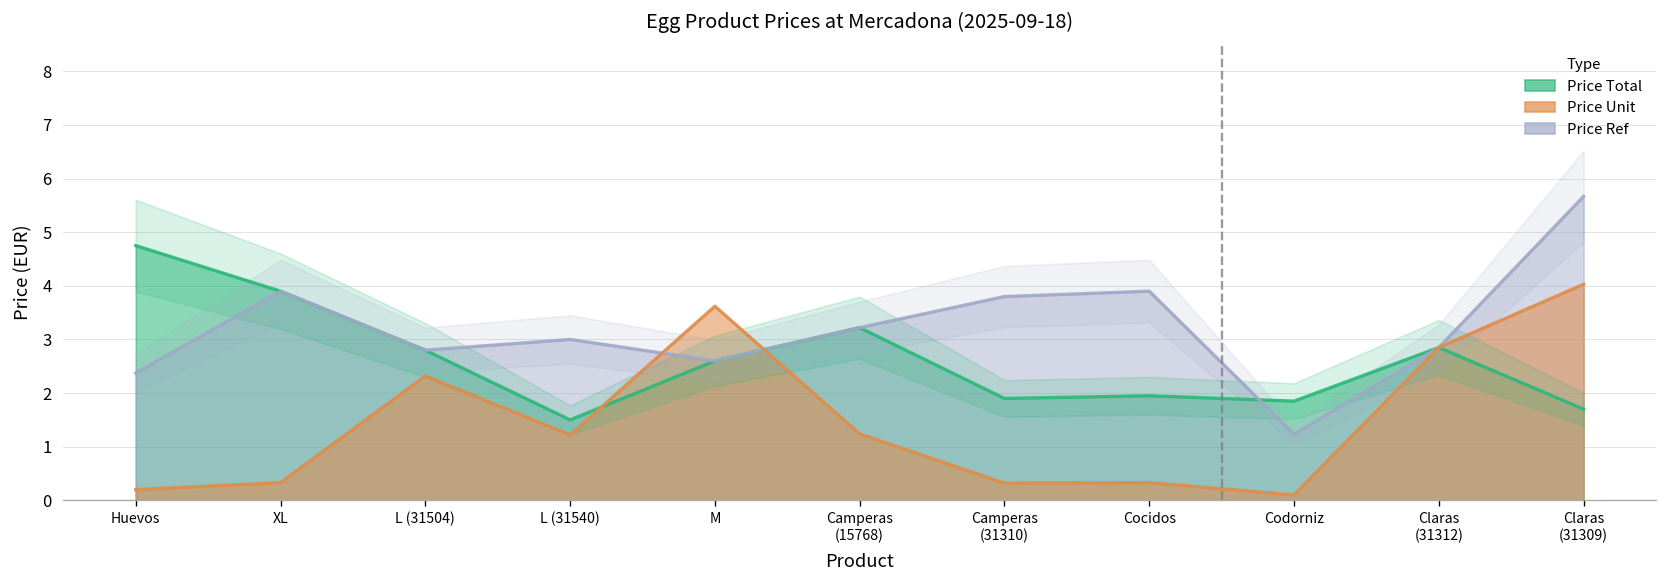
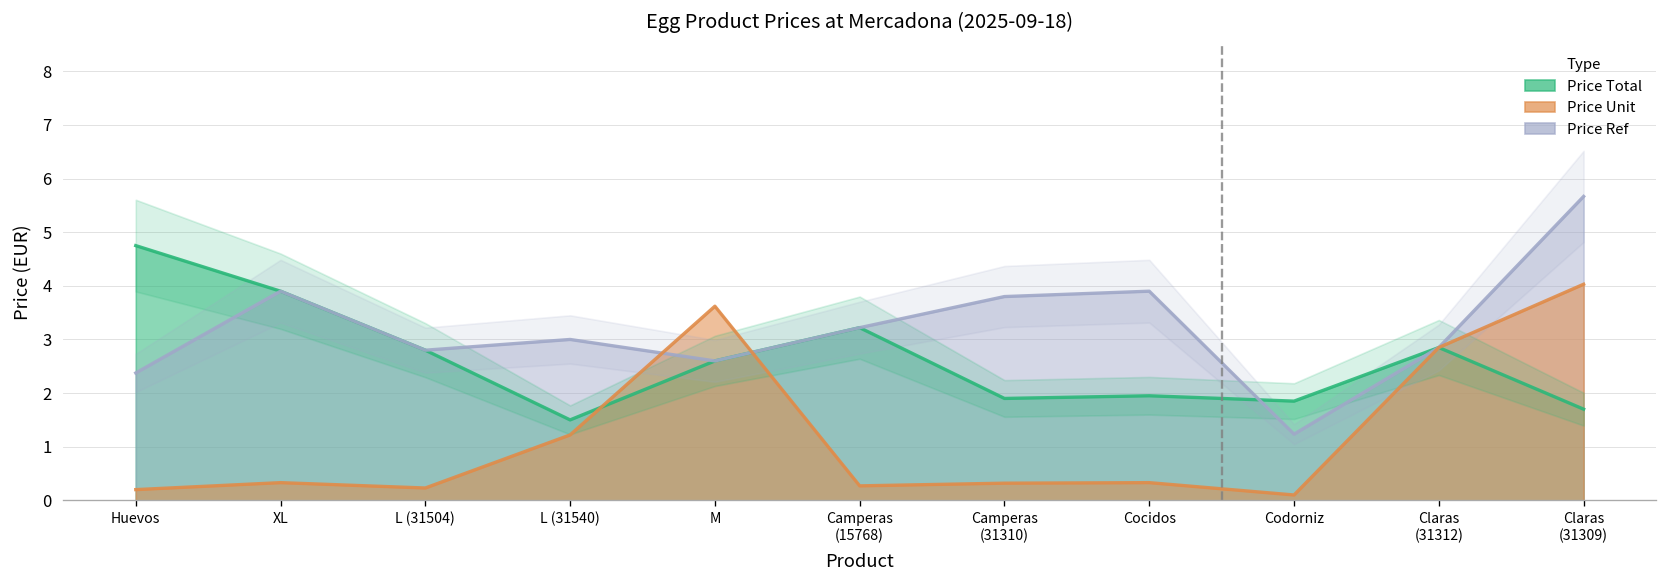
Price Unit, L (31504): 2.3 -> 0.2
Price Unit, Camperas (15768): 1.2 -> 0.3
